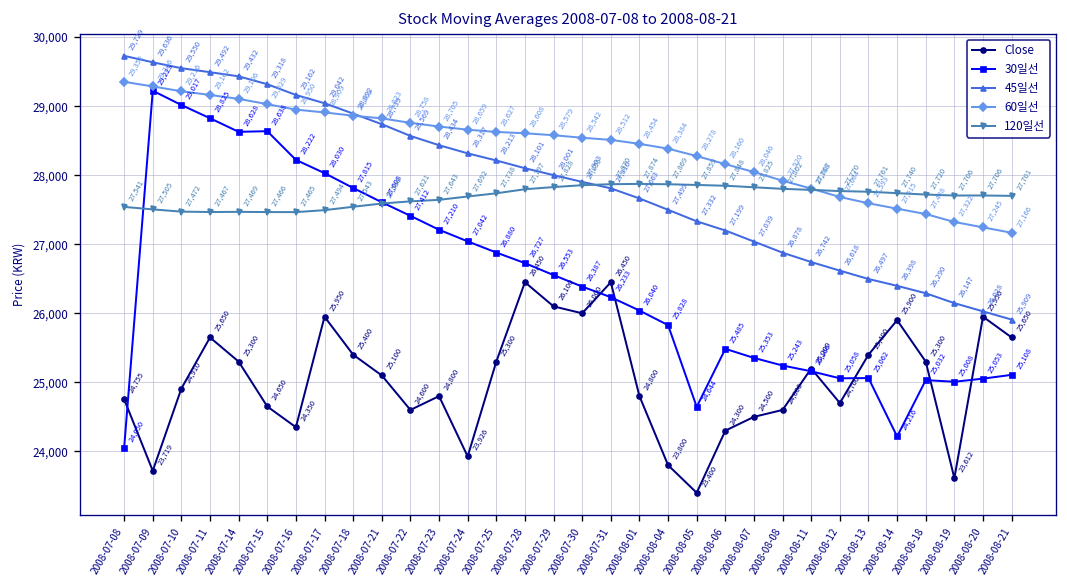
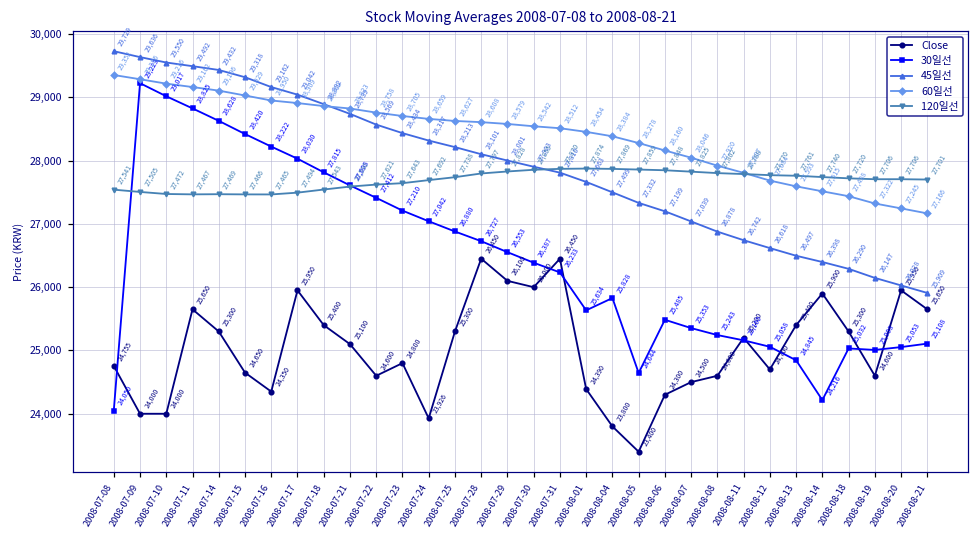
Close, 2008-07-09: 23,719 -> 24,000
Close, 2008-07-10: 24,910 -> 24,000
30일선, 2008-07-15: 28,638 -> 28,420
Close, 2008-08-01: 24,800 -> 24,390
30일선, 2008-08-01: 26,040 -> 25,634
30일선, 2008-08-13: 25,062 -> 24,845
Close, 2008-08-19: 23,612 -> 24,600
